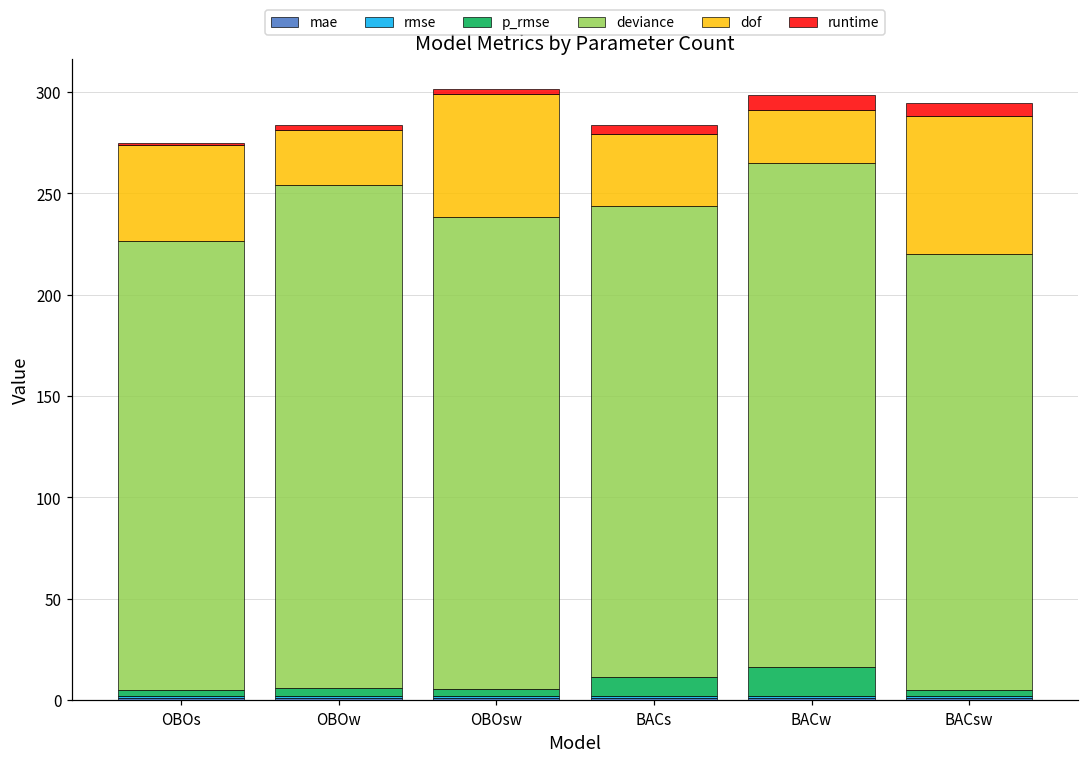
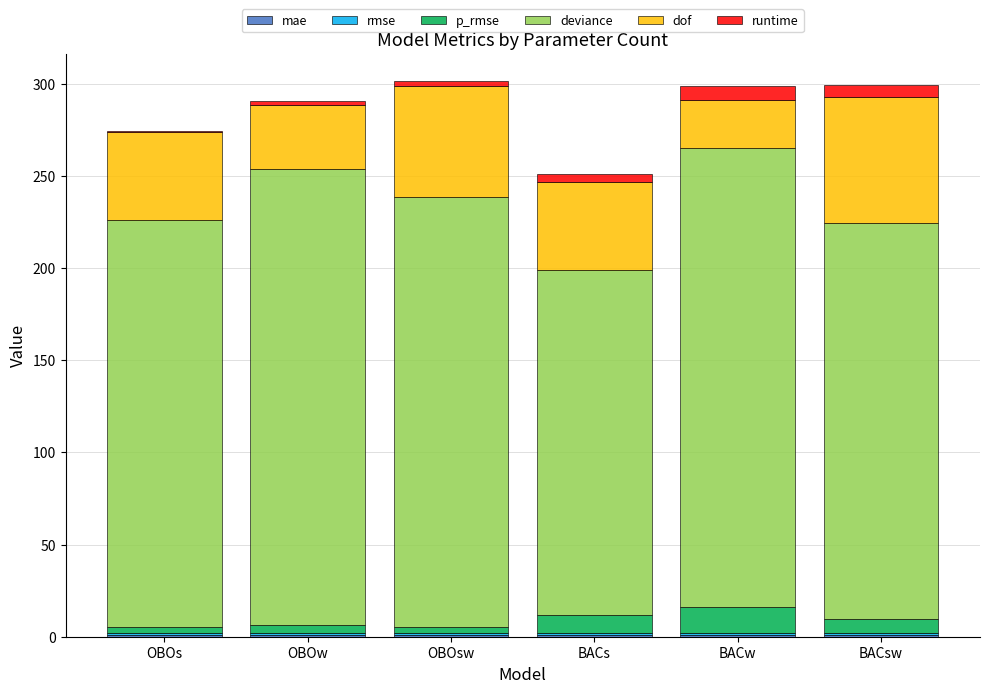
dof, OBOw: 27 -> 34
deviance, BACs: 232 -> 187
dof, BACs: 36 -> 48
p_rmse, BACsw: 3 -> 8
